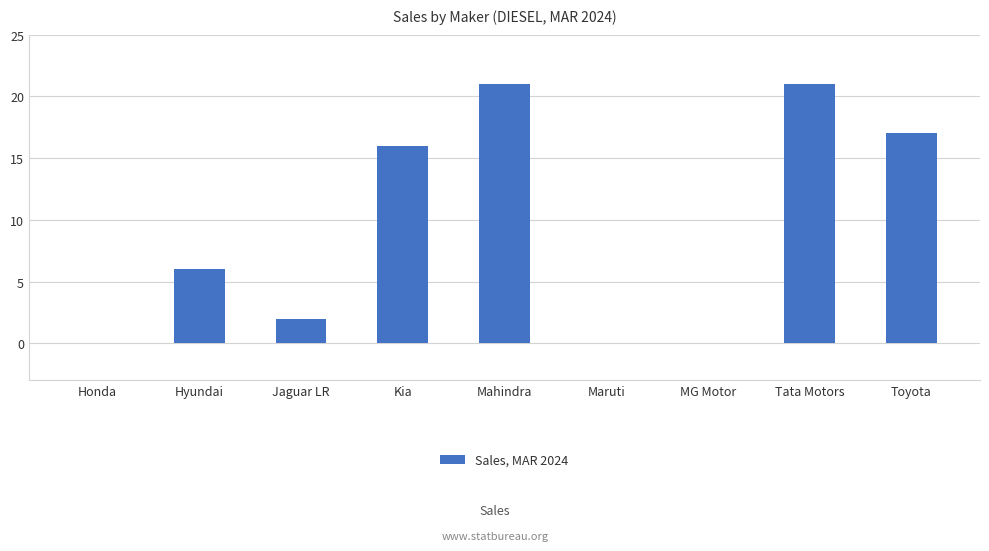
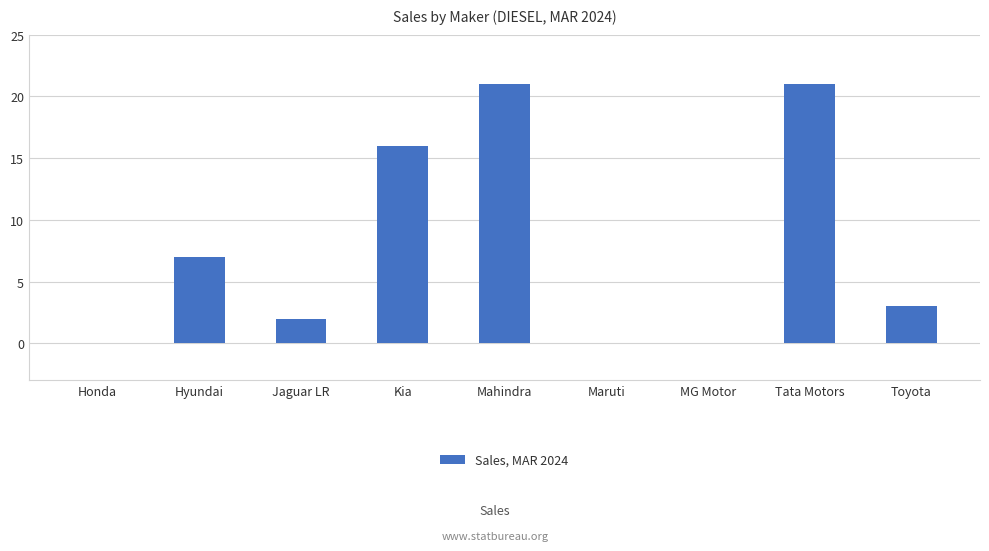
Hyundai: 6 -> 7
Toyota: 17 -> 3
